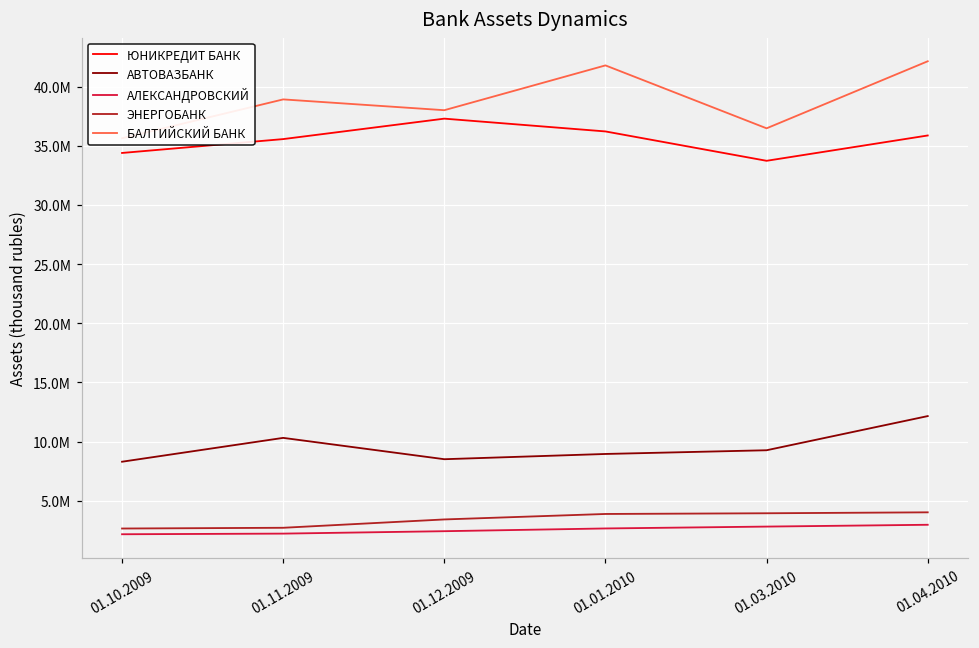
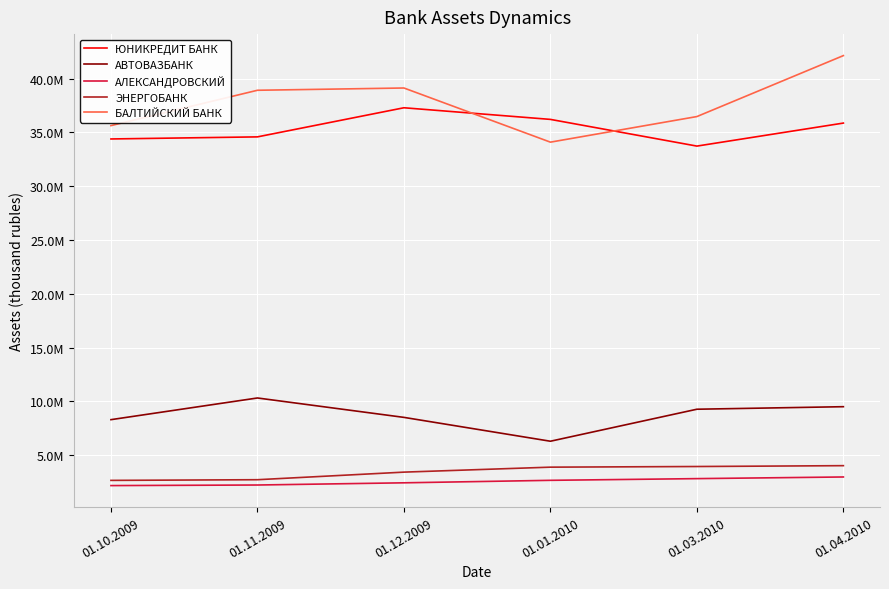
ЮНИКРЕДИТ БАНК, 01.11.2009: 35600000 -> 34600000
БАЛТИЙСКИЙ БАНК, 01.12.2009: 38000000 -> 39100000
АВТОВАЗБАНК, 01.01.2010: 9000000 -> 6300000
БАЛТИЙСКИЙ БАНК, 01.01.2010: 41800000 -> 34100000
АВТОВАЗБАНК, 01.04.2010: 12200000 -> 9500000
